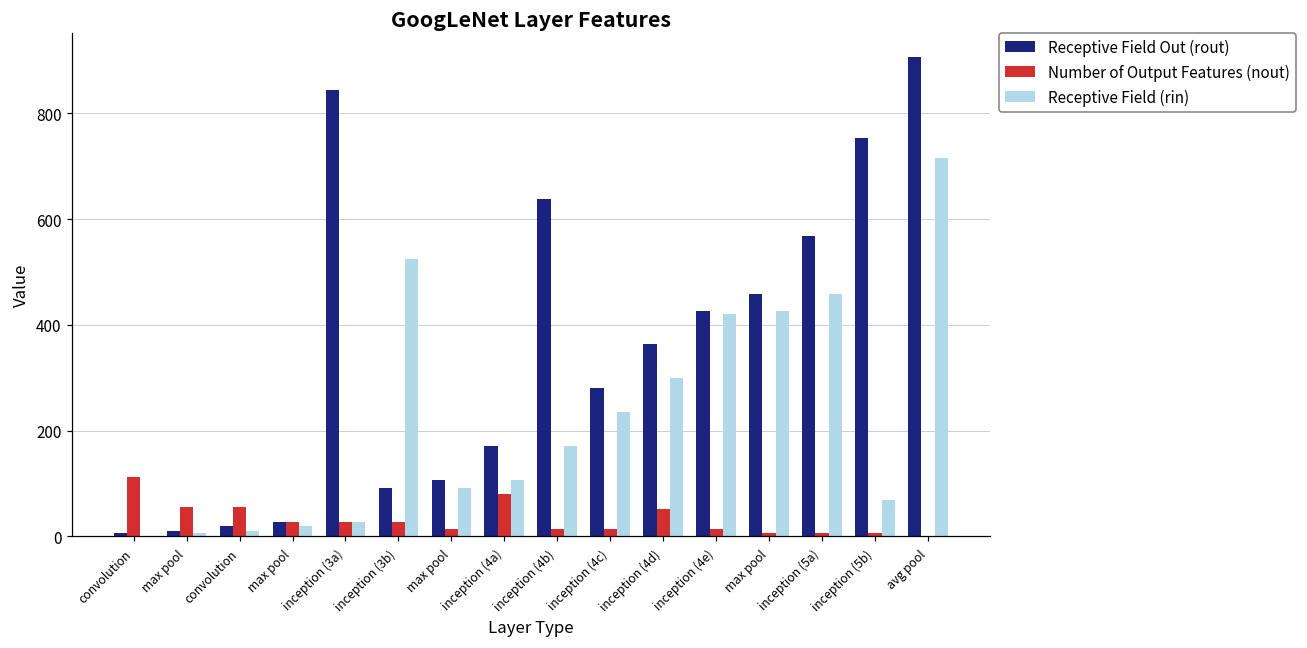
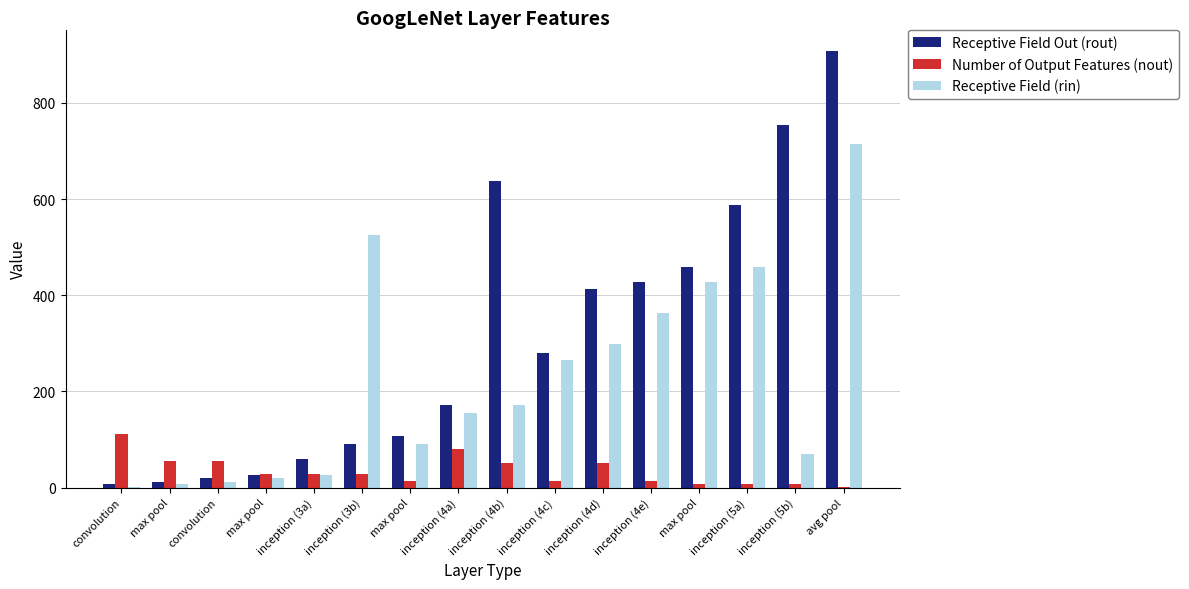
Receptive Field Out (rout), inception (3a): 840 -> 60
Receptive Field (rin), inception (4a): 110 -> 160
Number of Output Features (nout), inception (4b): 10 -> 50
Receptive Field (rin), inception (4c): 240 -> 270
Receptive Field Out (rout), inception (4d): 360 -> 410
Receptive Field (rin), inception (4e): 420 -> 360
Receptive Field Out (rout), inception (5a): 570 -> 590
